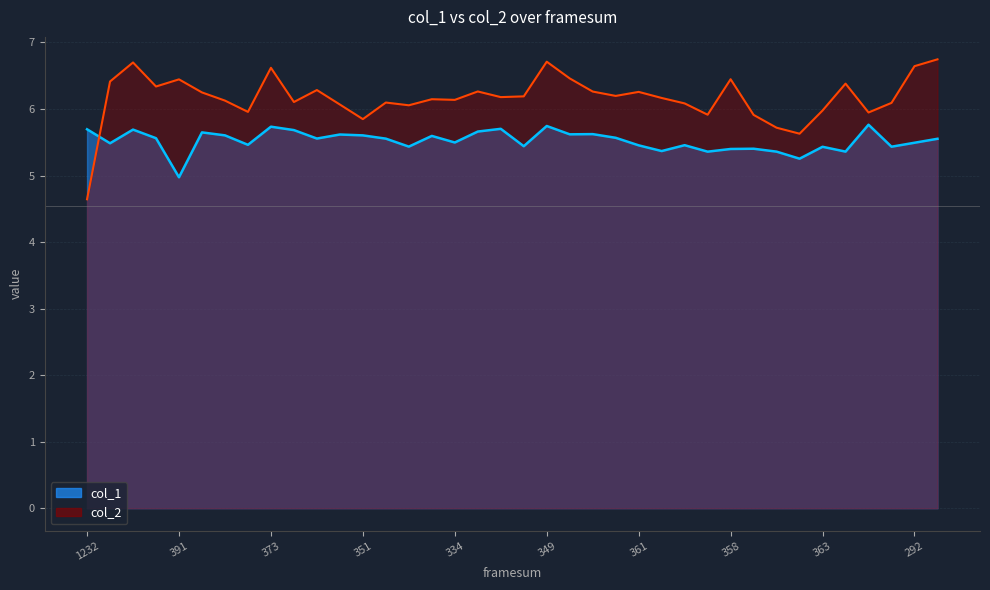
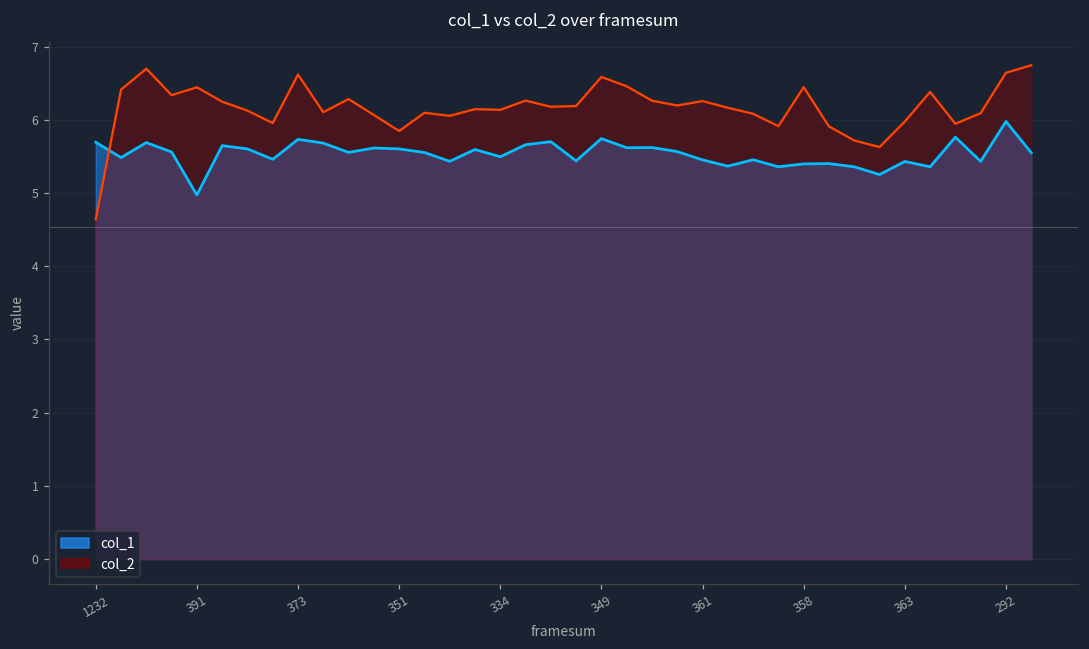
col_2, 349: 6.7 -> 6.6
col_1, 292: 5.5 -> 6.0
